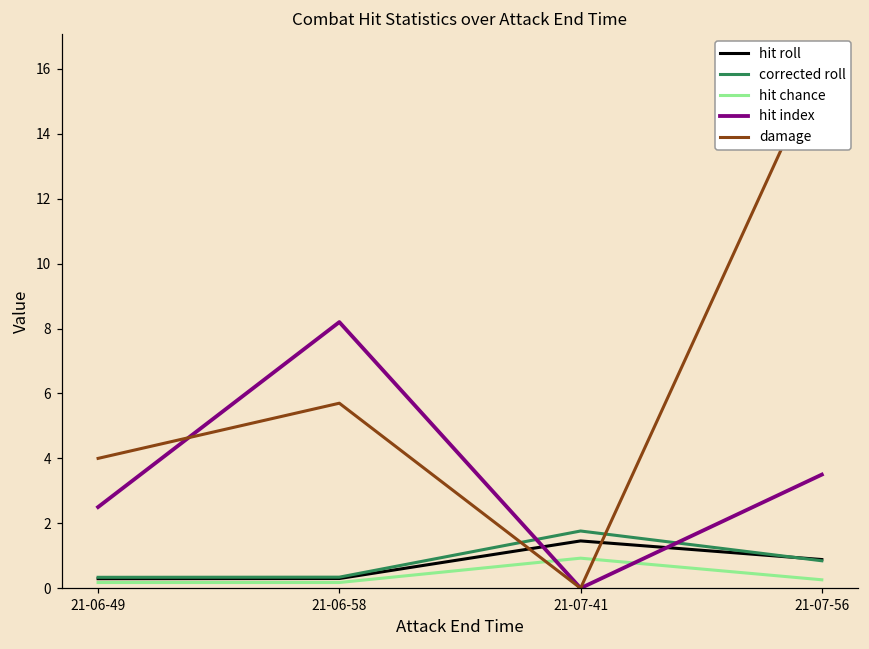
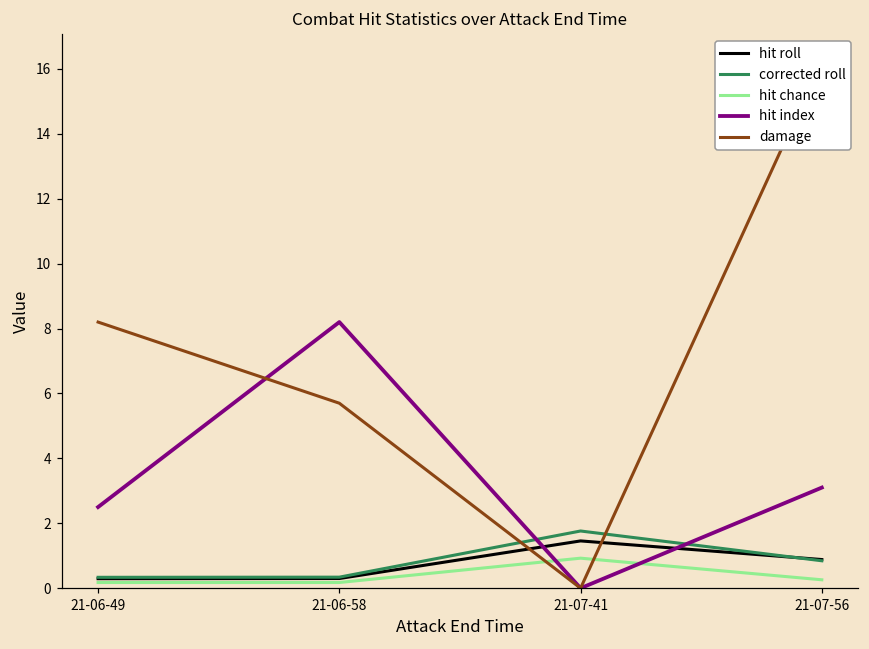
damage, 21-06-49: 4.0 -> 8.2
hit index, 21-07-56: 3.5 -> 3.1
